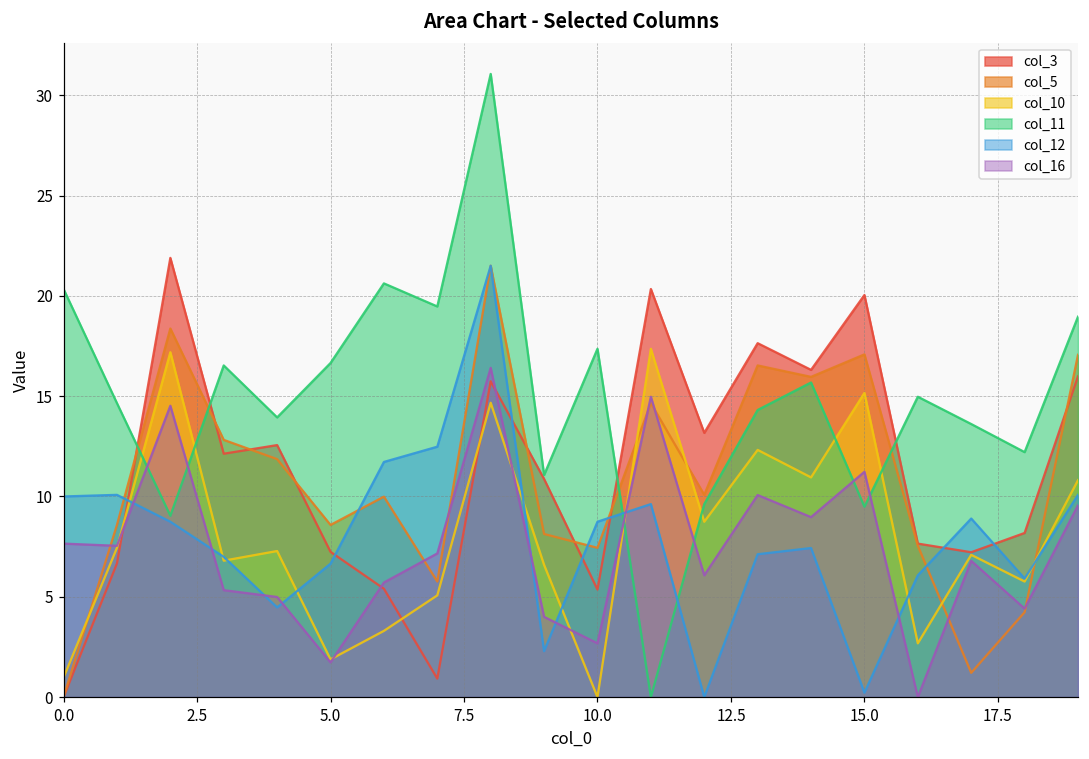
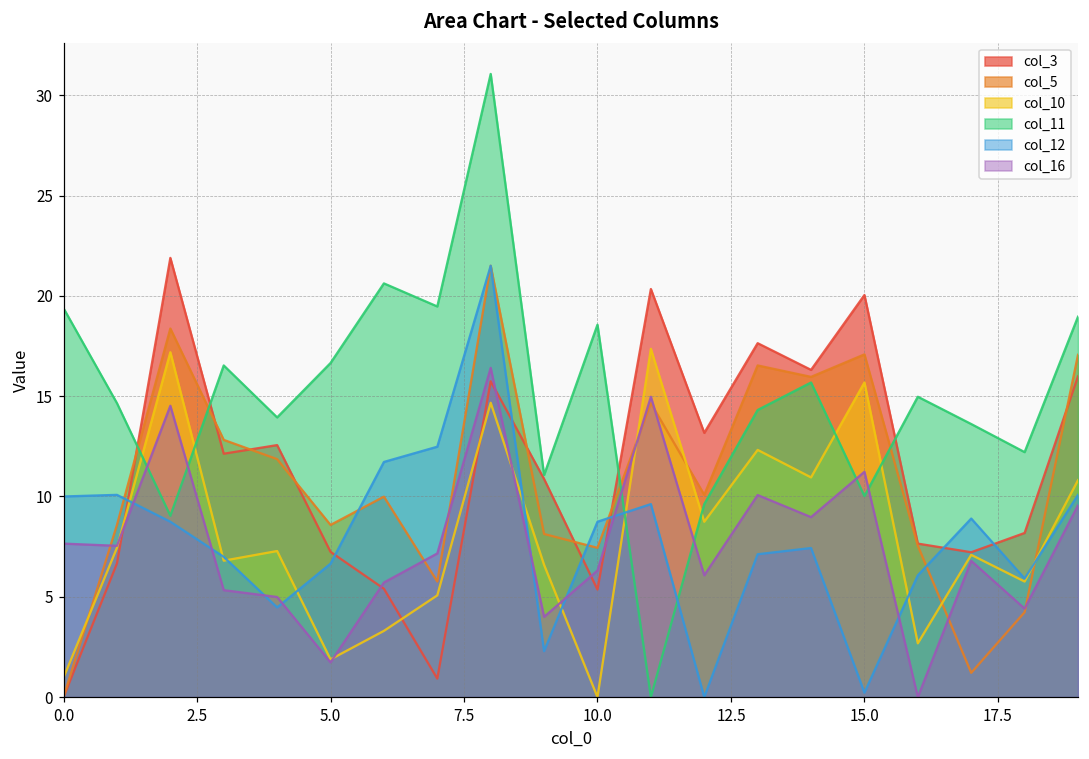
col_11, 0.0: 20.3 -> 19.4
col_11, 10.0: 17.4 -> 18.6
col_16, 10.0: 2.7 -> 6.3
col_10, 15.0: 15.2 -> 15.7
col_11, 15.0: 9.5 -> 10.0
